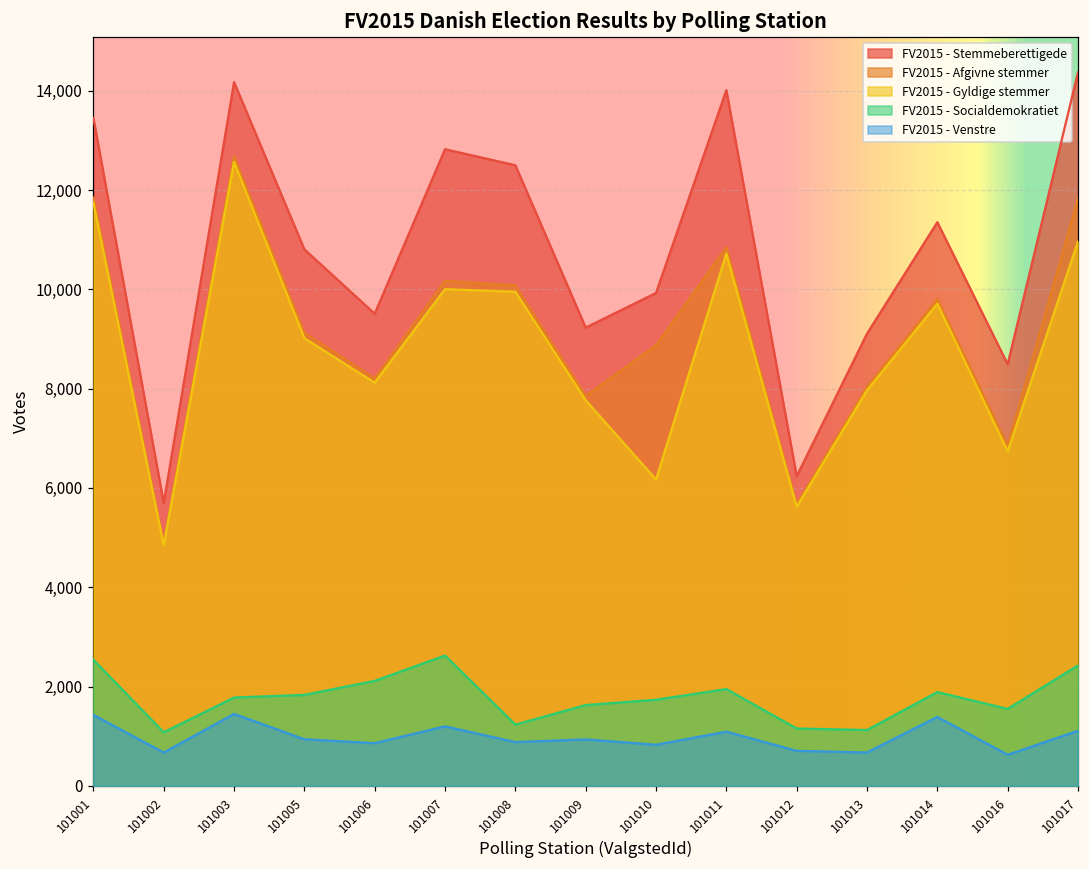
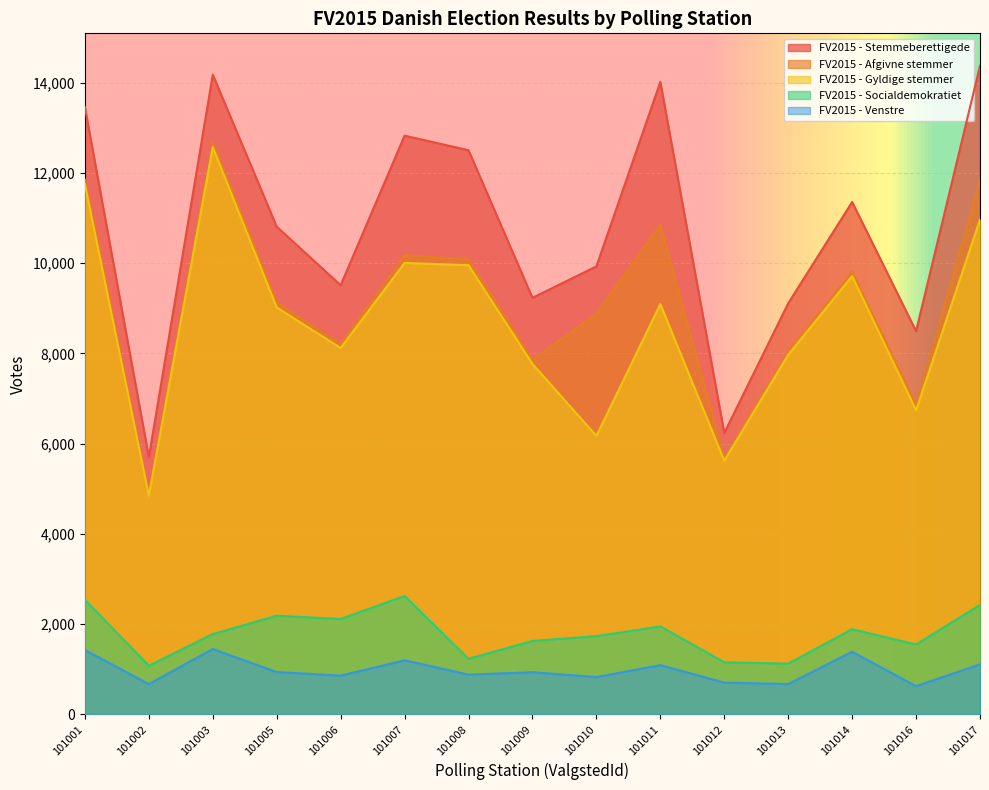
FV2015 - Socialdemokratiet, 101005: 1,800 -> 2,200
FV2015 - Gyldige stemmer, 101011: 10,700 -> 9,100
